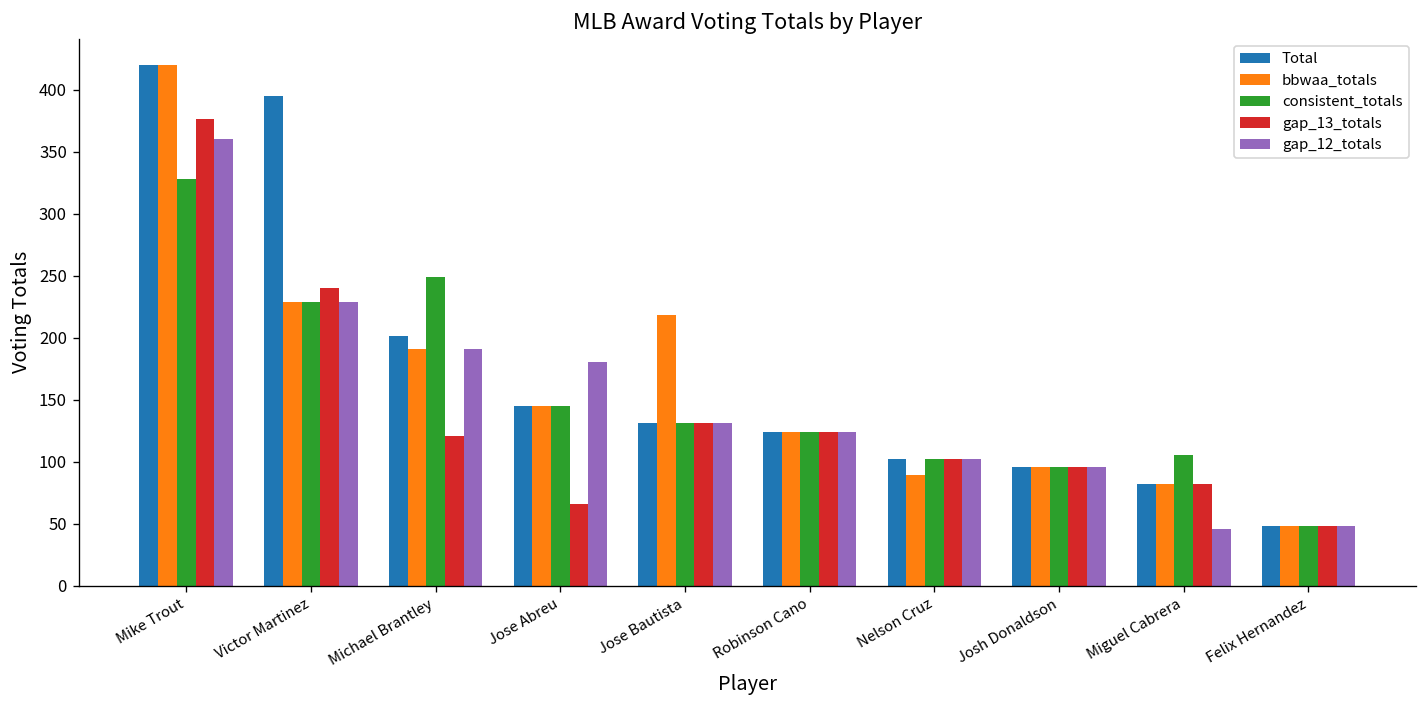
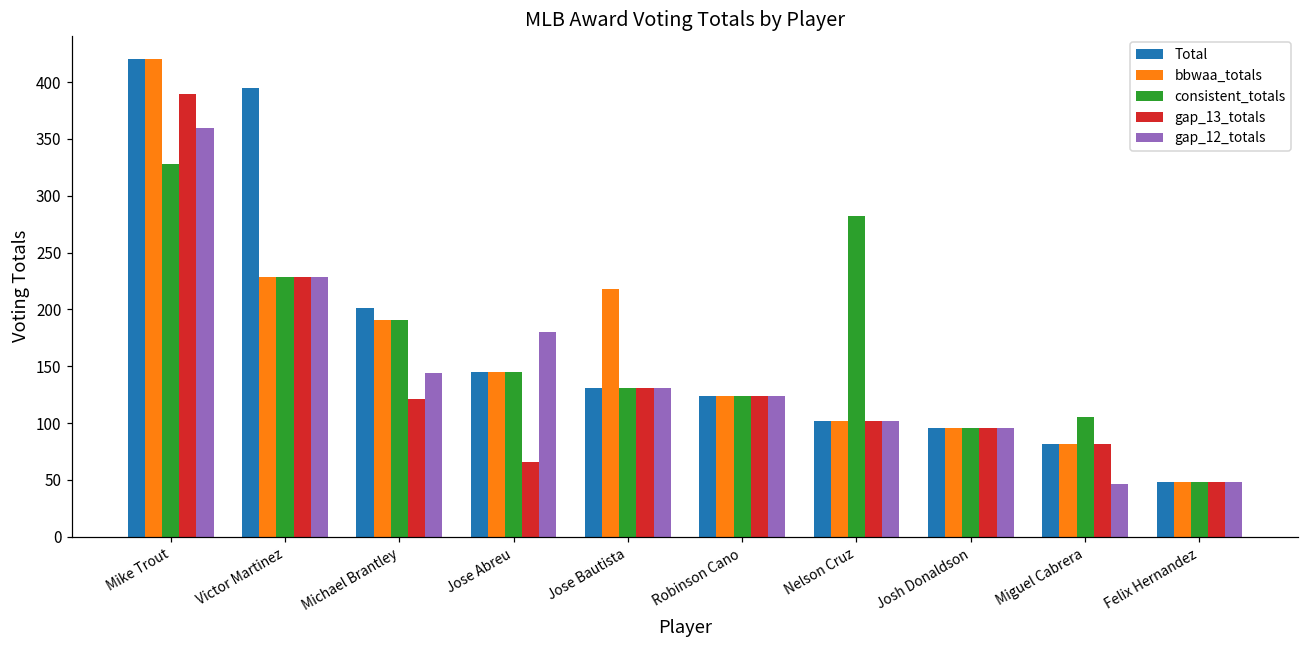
gap_13_totals, Mike Trout: 376 -> 390
gap_13_totals, Victor Martinez: 240 -> 229
consistent_totals, Michael Brantley: 249 -> 191
gap_12_totals, Michael Brantley: 191 -> 144
bbwaa_totals, Nelson Cruz: 89 -> 102
consistent_totals, Nelson Cruz: 102 -> 282
